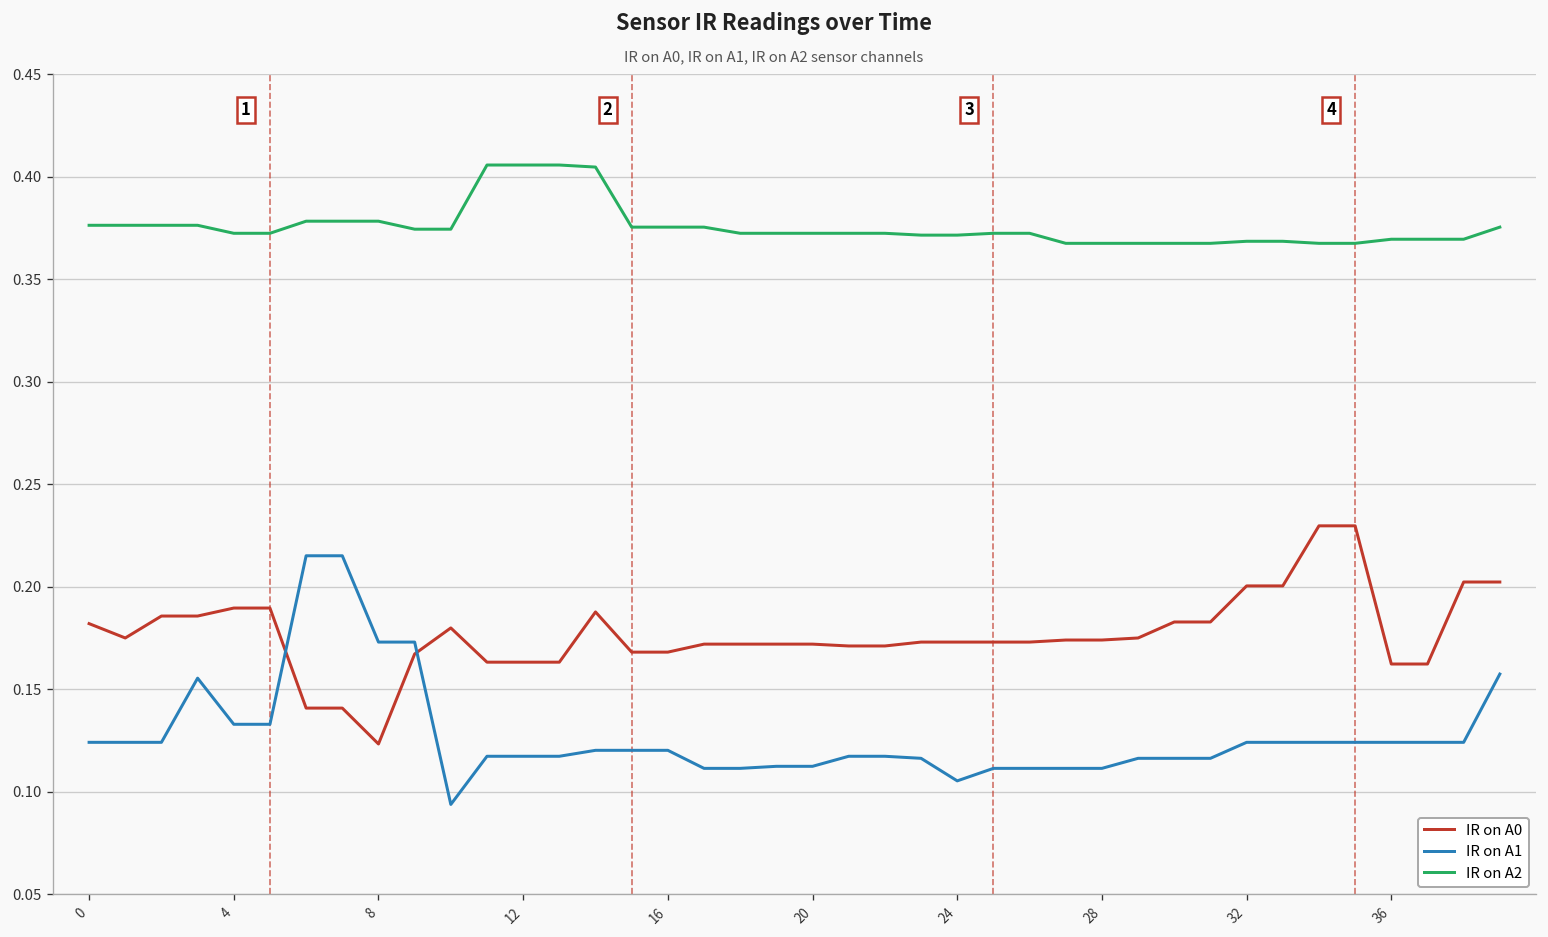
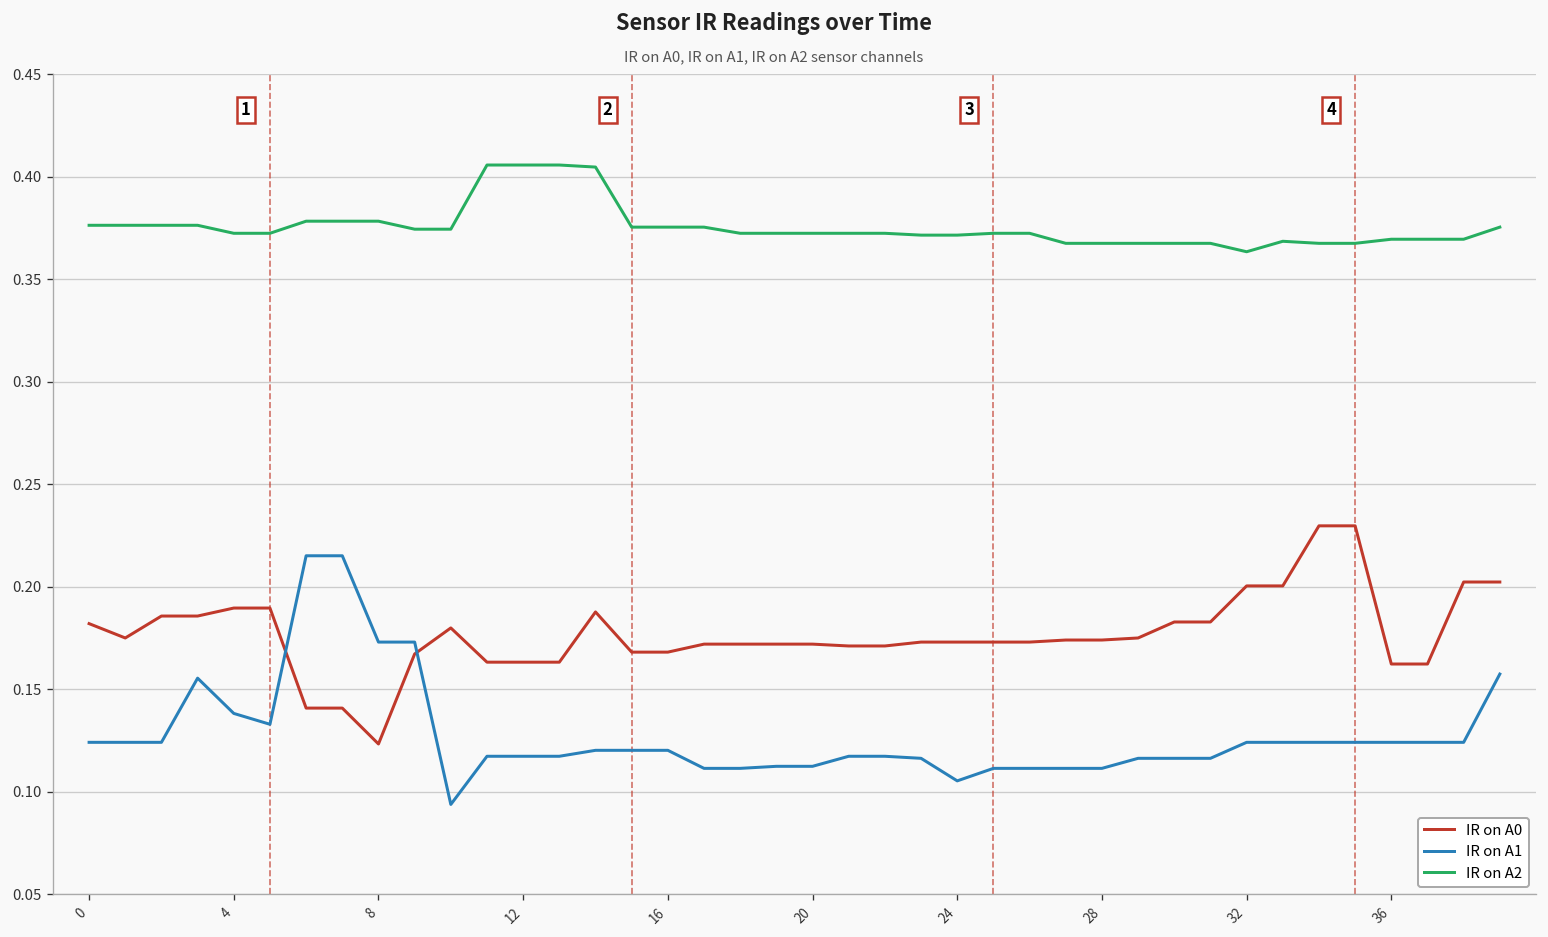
IR on A1, 4: 0.133 -> 0.138
IR on A2, 32: 0.369 -> 0.363
